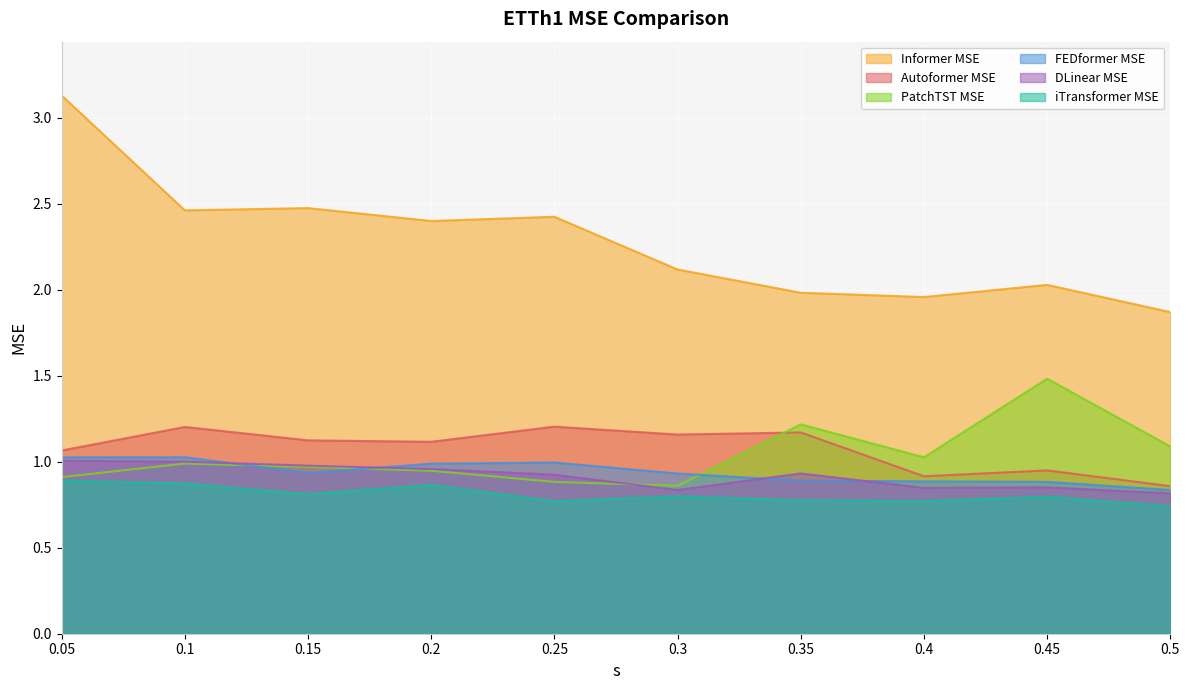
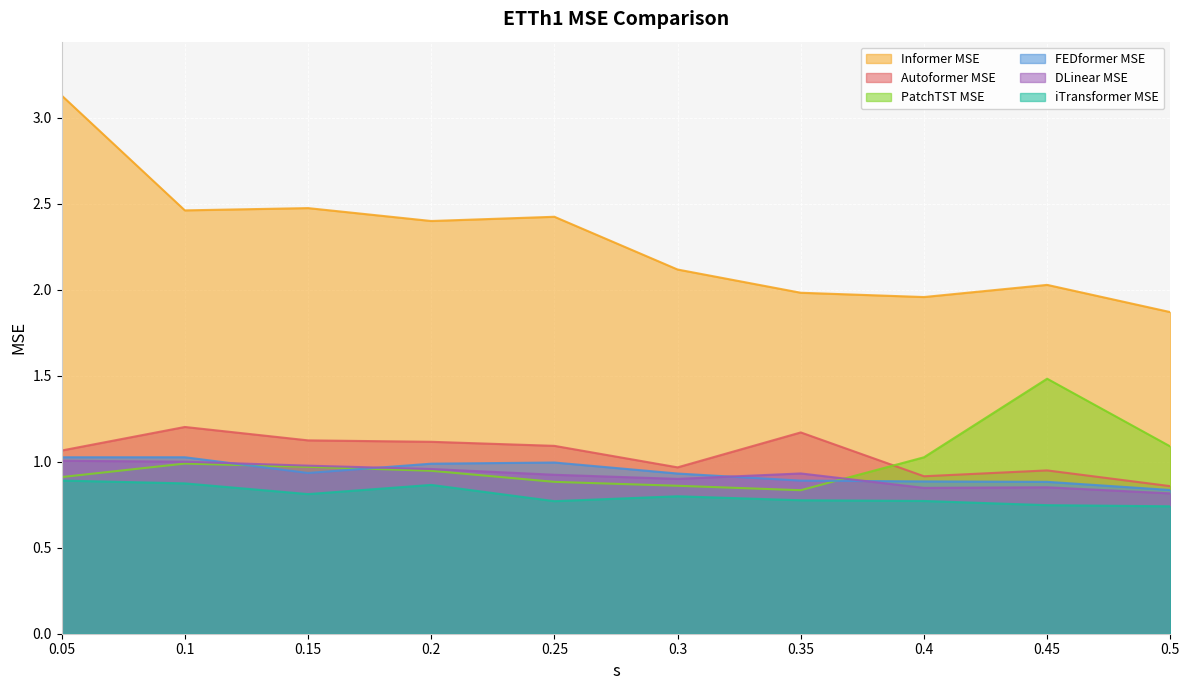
Autoformer MSE, 0.25: 1.20 -> 1.09
Autoformer MSE, 0.3: 1.16 -> 0.97
DLinear MSE, 0.3: 0.84 -> 0.90
PatchTST MSE, 0.35: 1.22 -> 0.83
iTransformer MSE, 0.45: 0.80 -> 0.75
